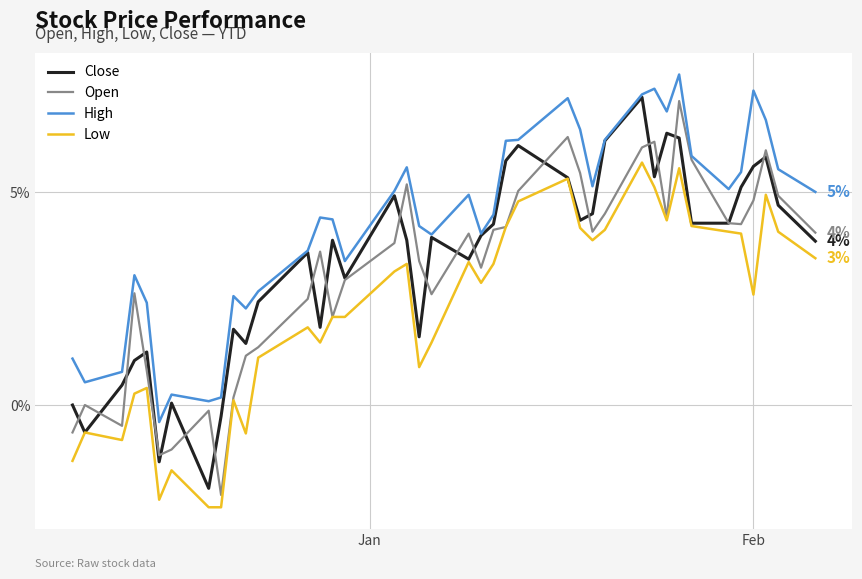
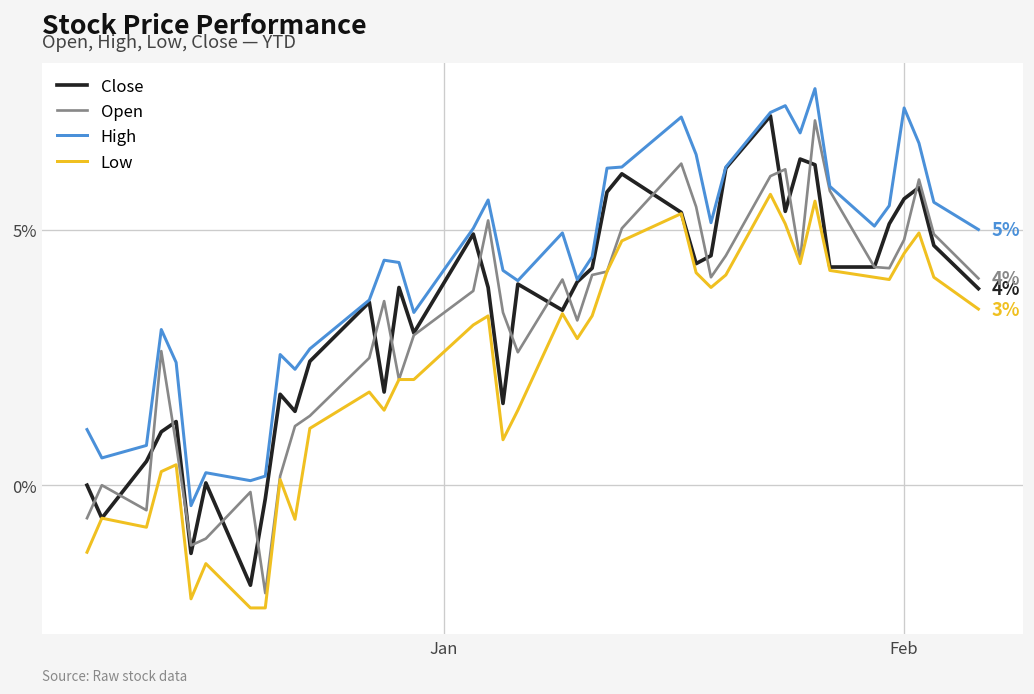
Low, Feb: 2.6% -> 4.5%
